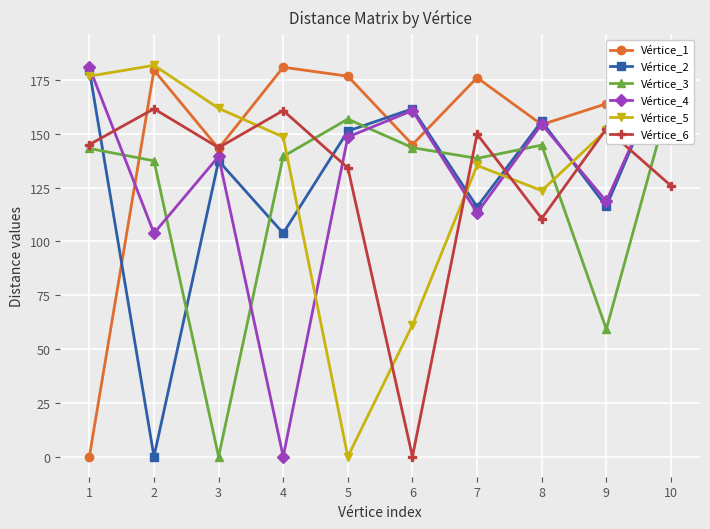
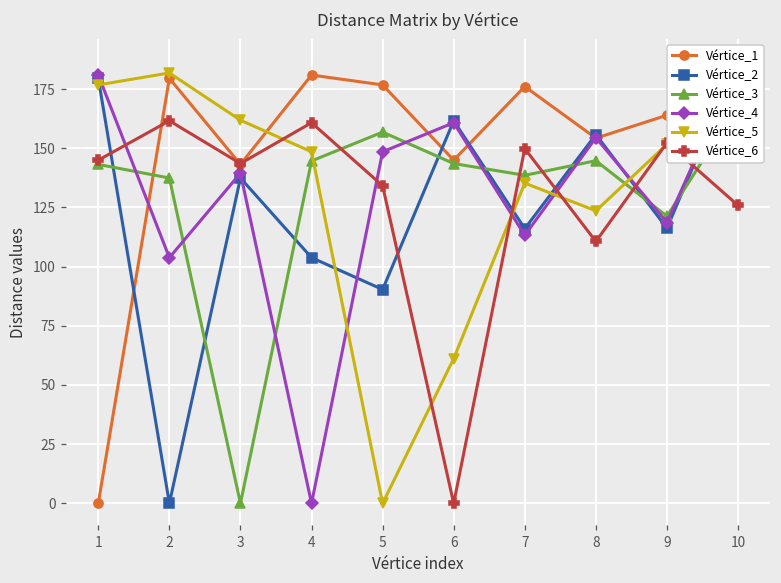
Vértice_3, 4: 139 -> 145
Vértice_2, 5: 151 -> 90
Vértice_3, 9: 59 -> 121
